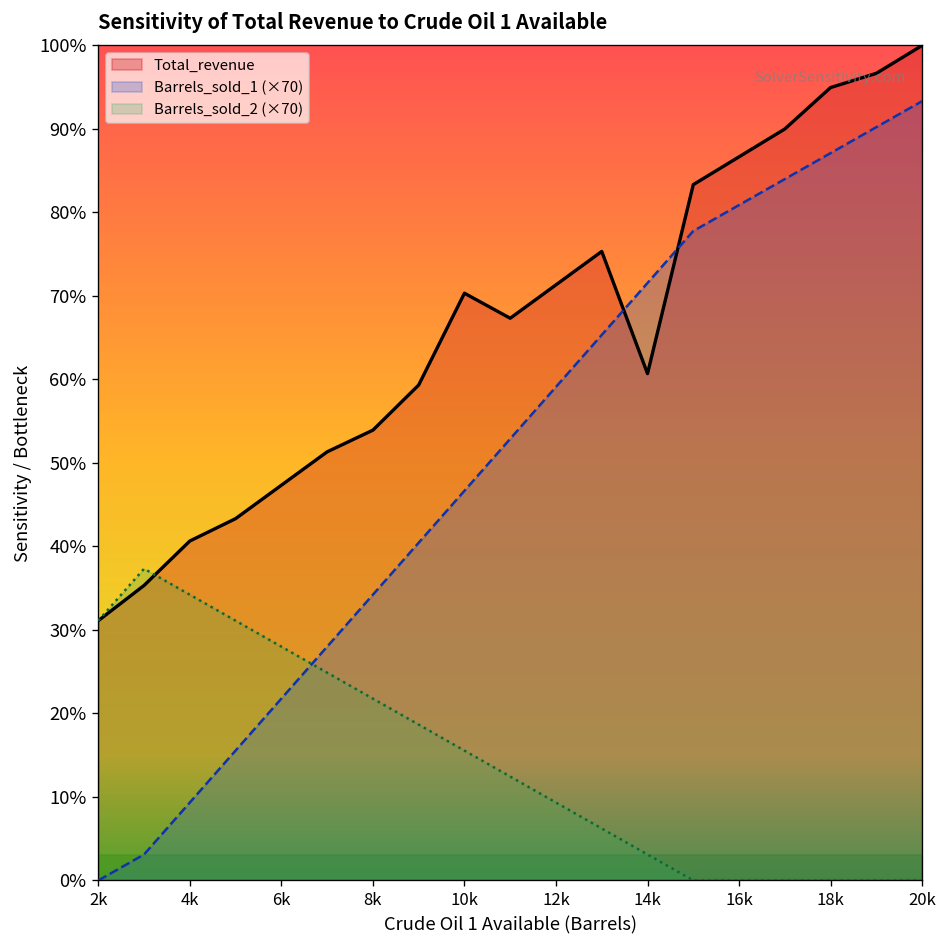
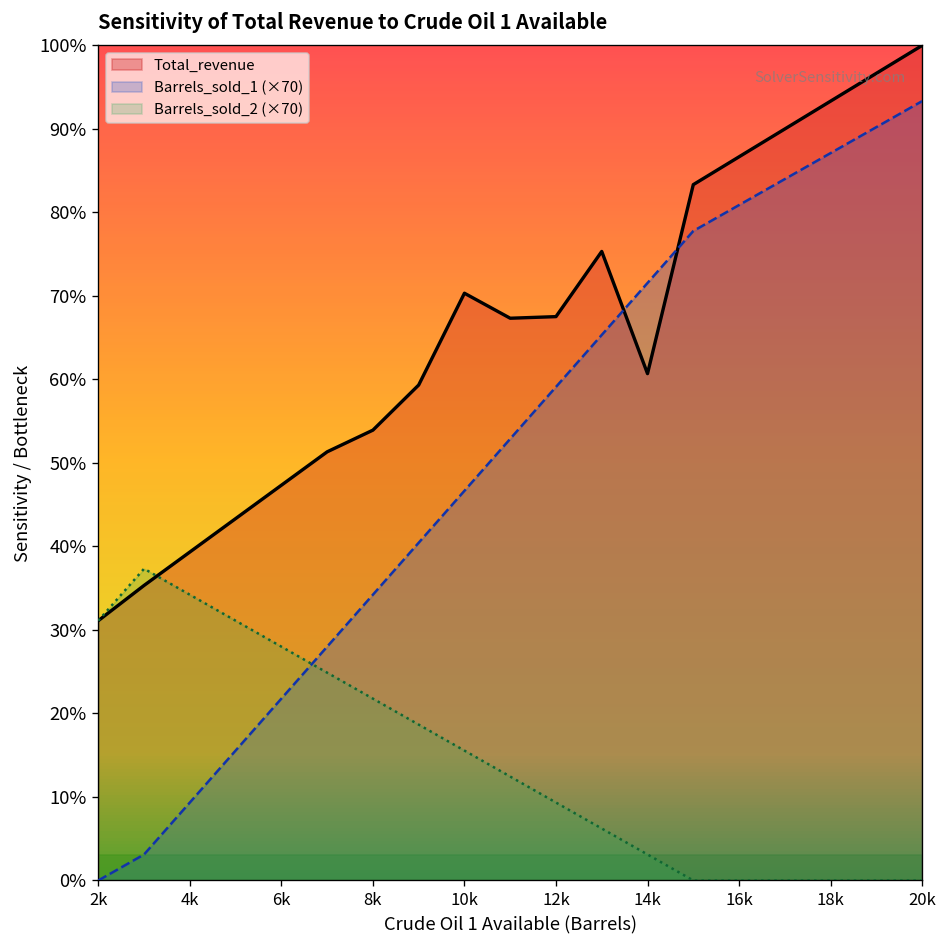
Total_revenue, 4k: 41% -> 39%
Total_revenue, 12k: 71% -> 68%
Total_revenue, 18k: 95% -> 93%
